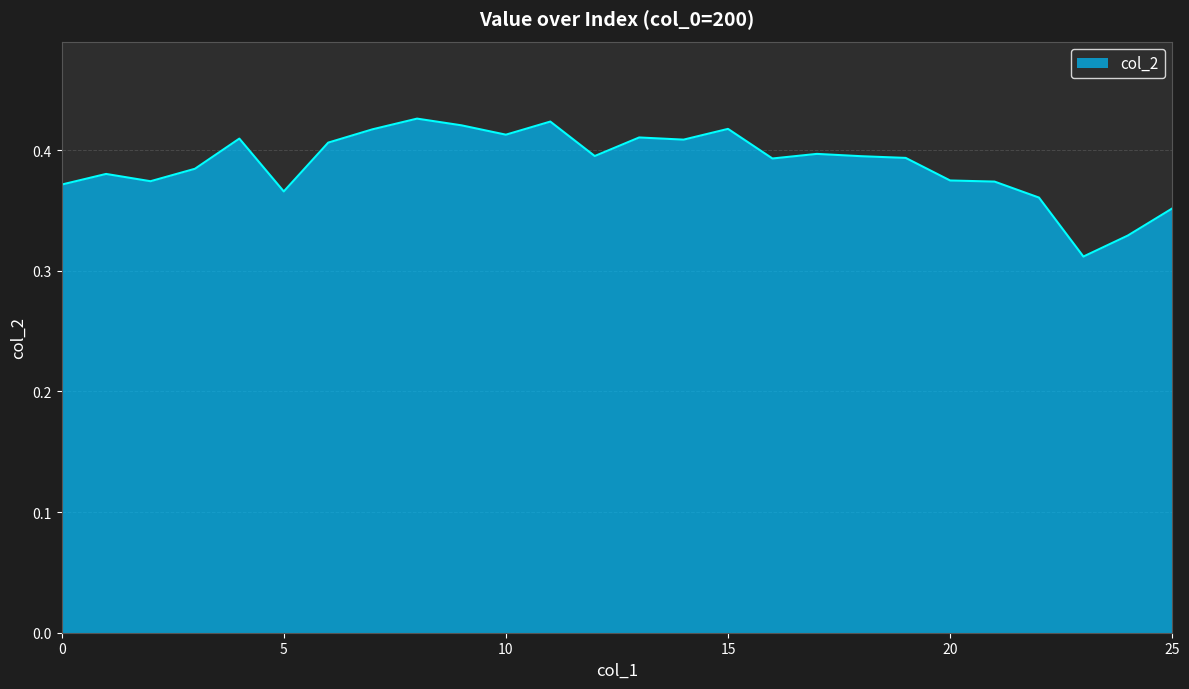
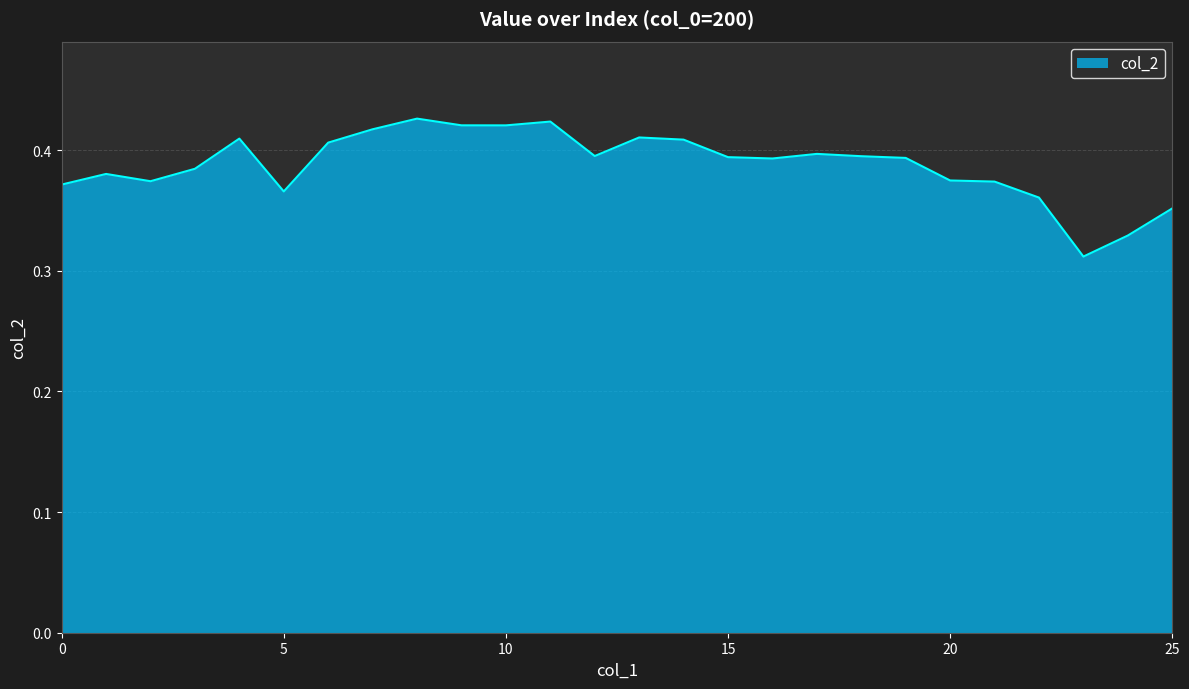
10: 0.413 -> 0.420
15: 0.418 -> 0.394
